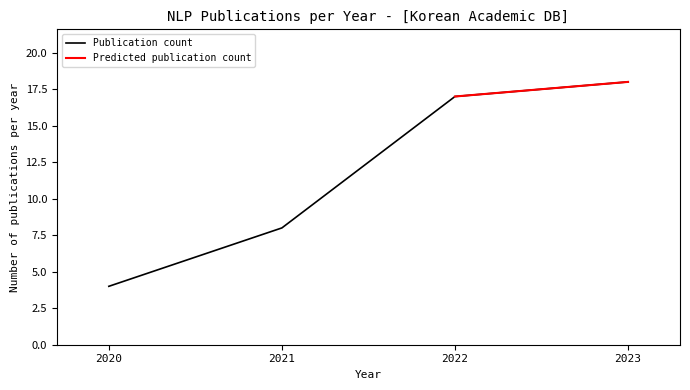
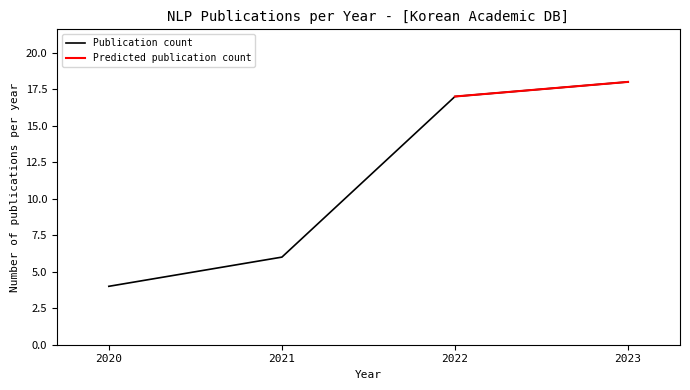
Publication count, 2021: 8 -> 6
